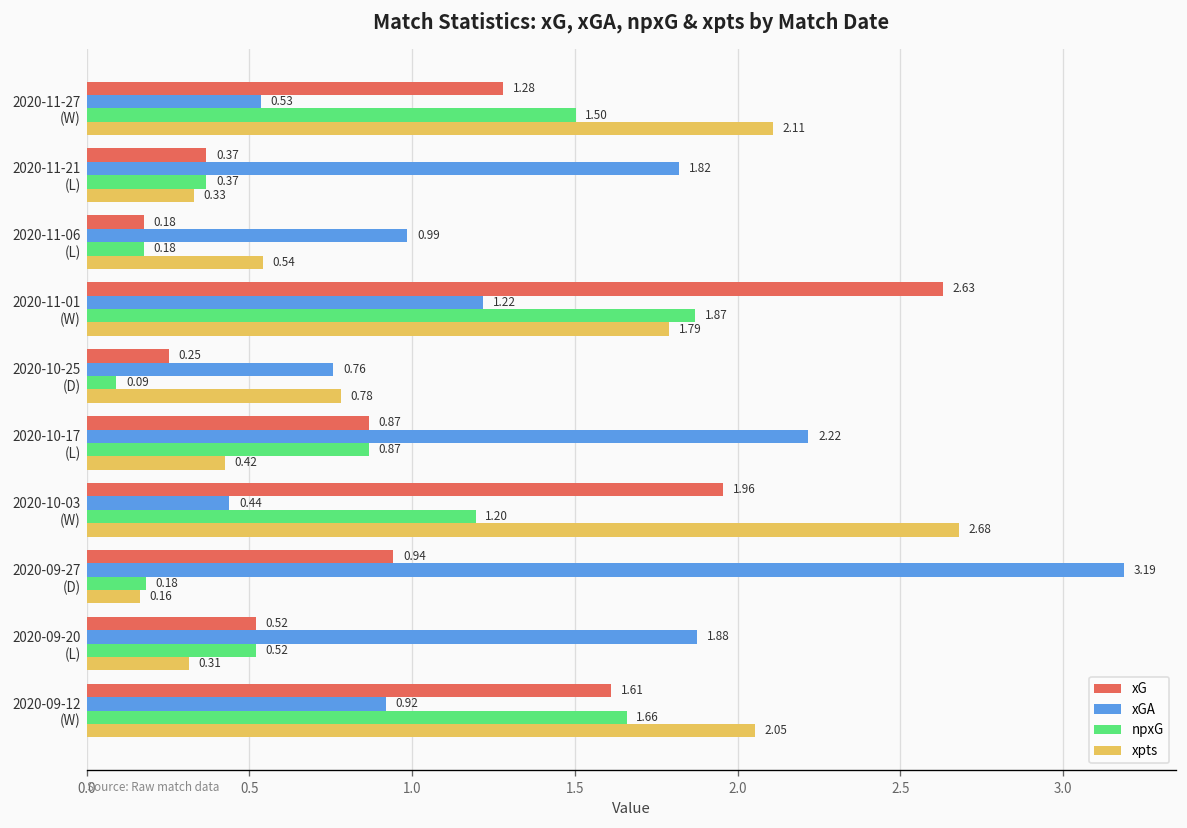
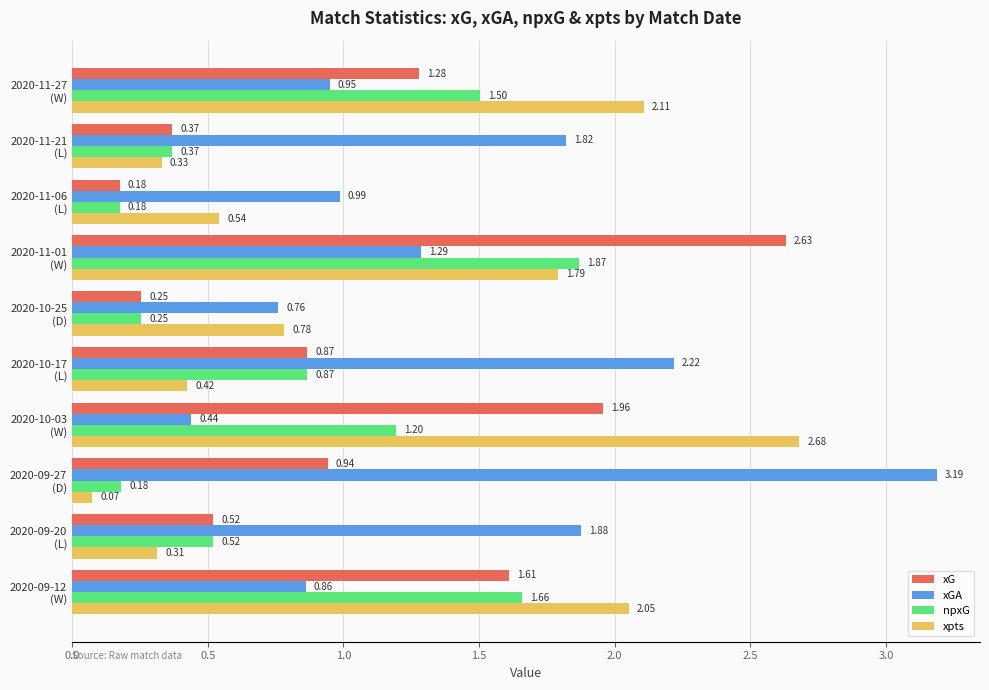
xGA, 2020-11-27 (W): 0.53 -> 0.95
xGA, 2020-11-01 (W): 1.22 -> 1.29
npxG, 2020-10-25 (D): 0.09 -> 0.25
xpts, 2020-09-27 (D): 0.16 -> 0.07
xGA, 2020-09-12 (W): 0.92 -> 0.86
